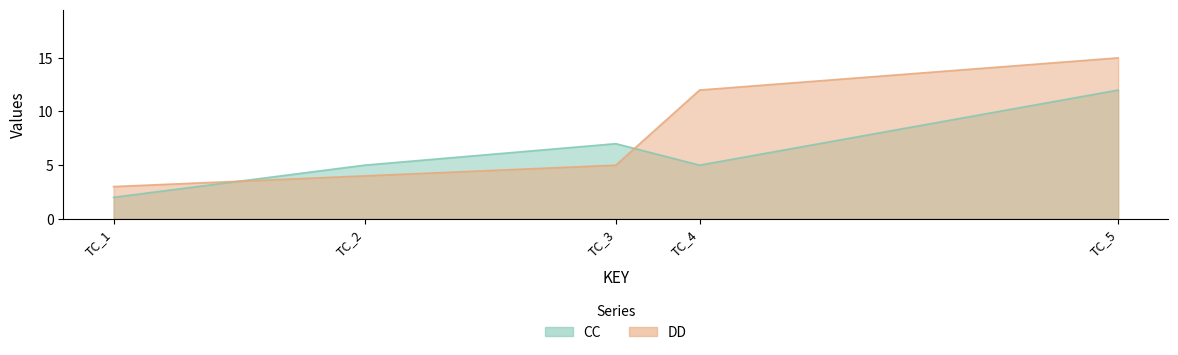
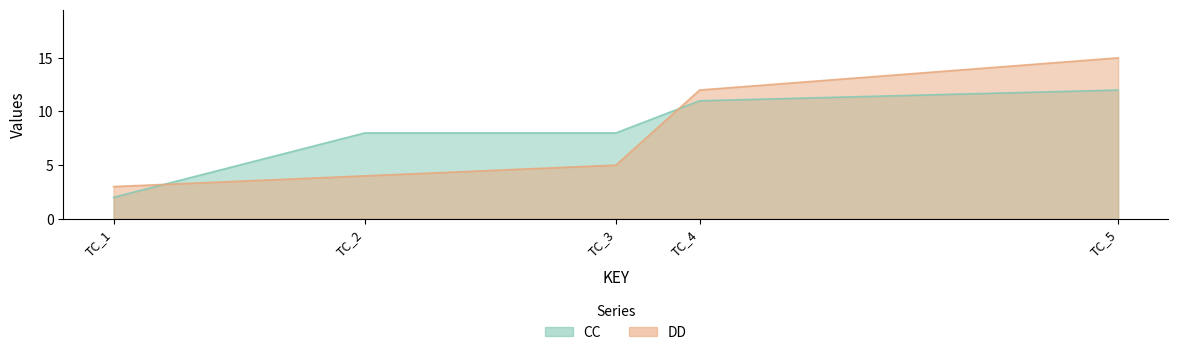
CC, TC_2: 5 -> 8
CC, TC_3: 7 -> 8
CC, TC_4: 5 -> 11
